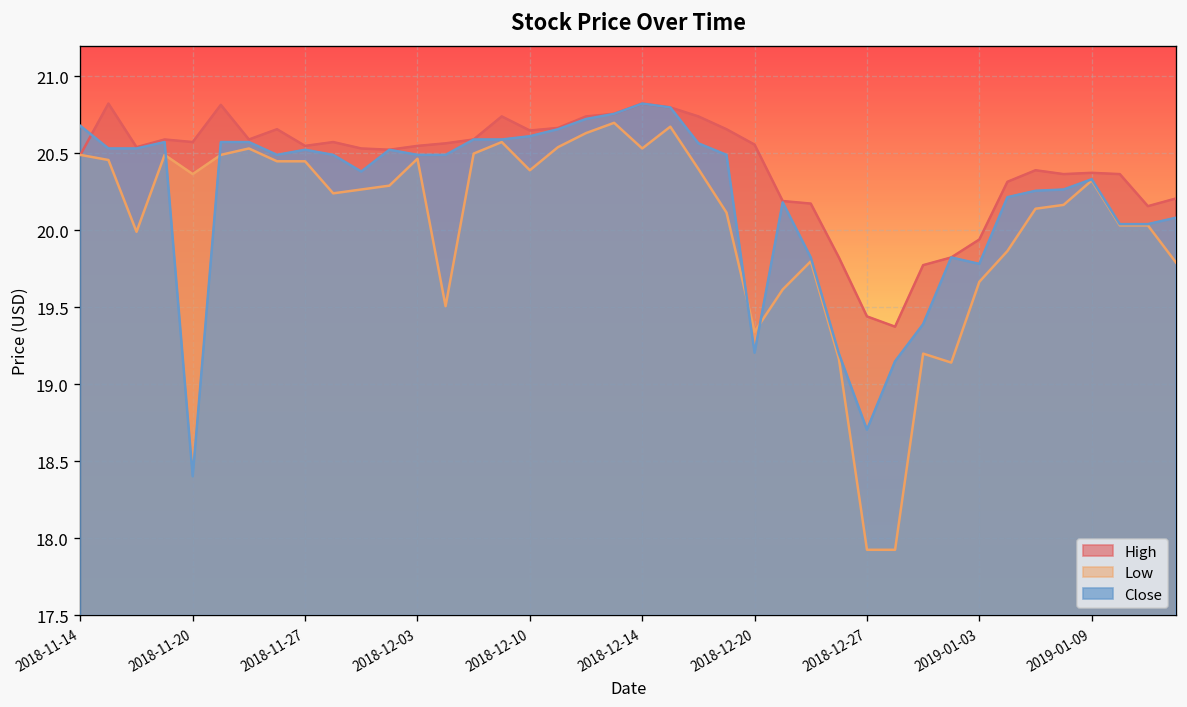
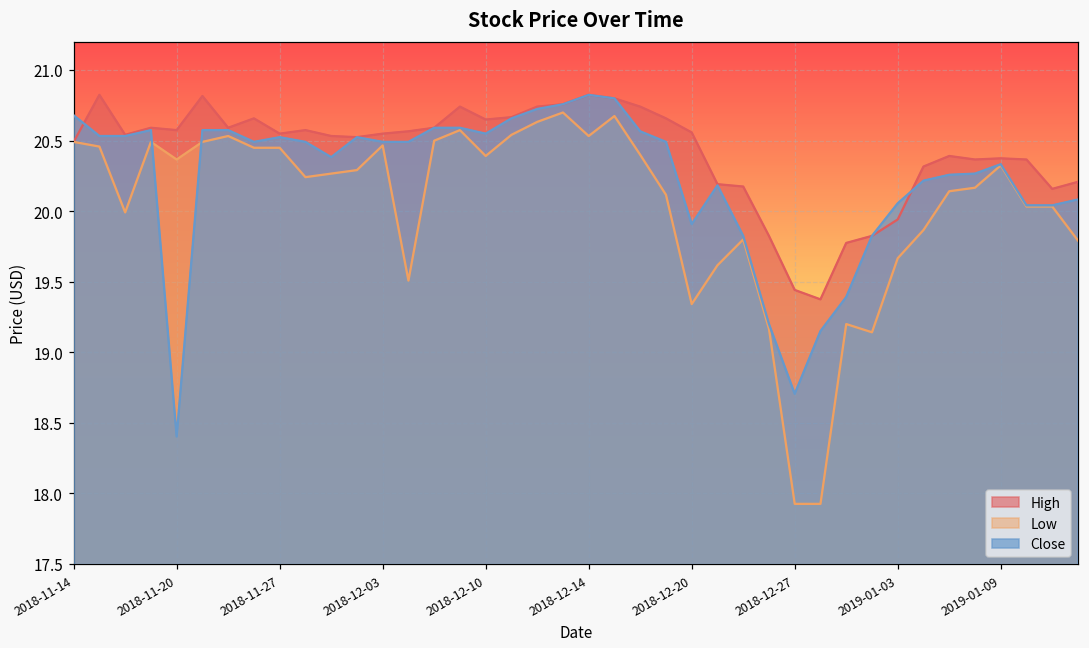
Close, 2018-12-10: 20.61 -> 20.55
Close, 2018-12-20: 19.21 -> 19.91
Close, 2019-01-03: 19.78 -> 20.06
